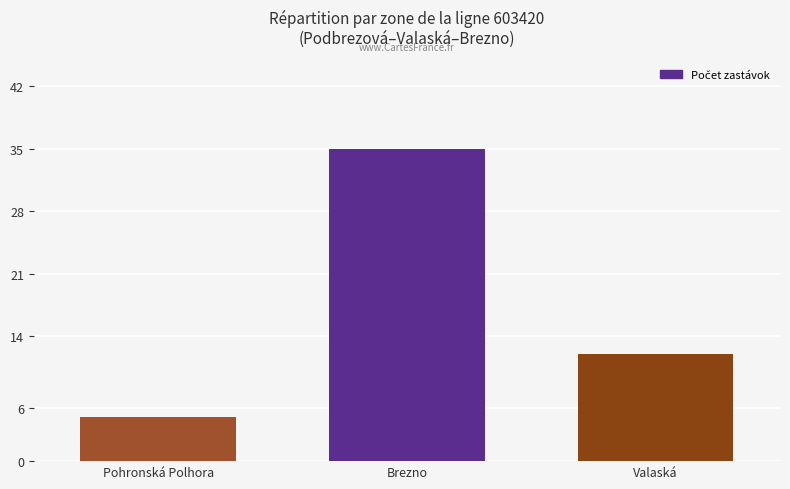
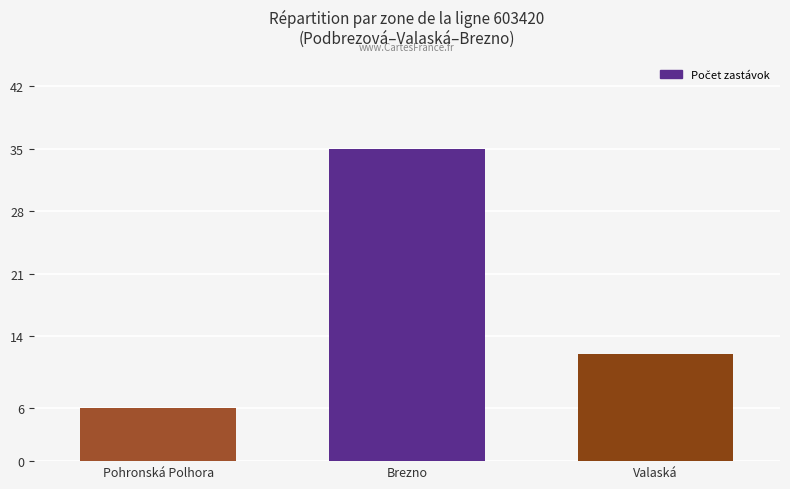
Pohronská Polhora: 5 -> 6
